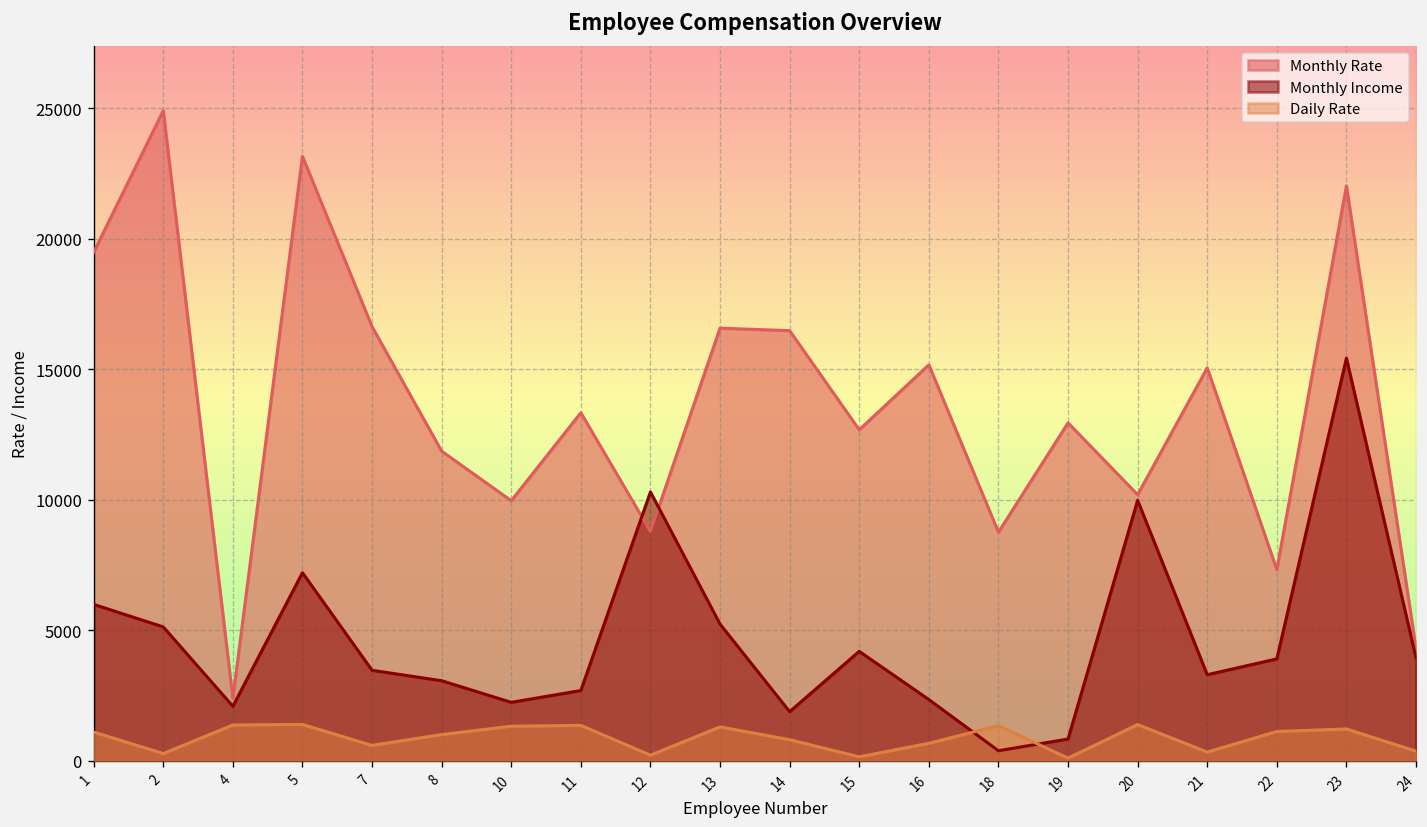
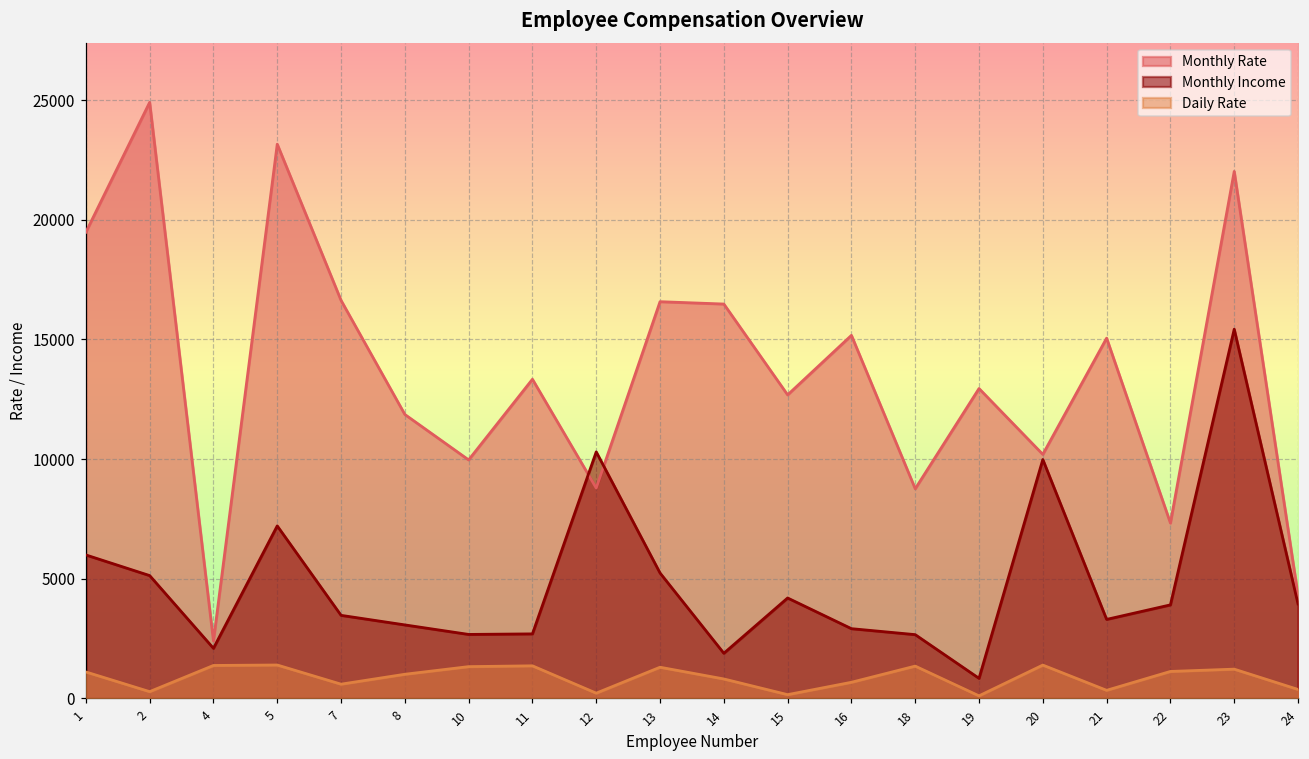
Monthly Income, 10: 2200 -> 2700
Monthly Income, 16: 2300 -> 2900
Monthly Income, 18: 400 -> 2700
